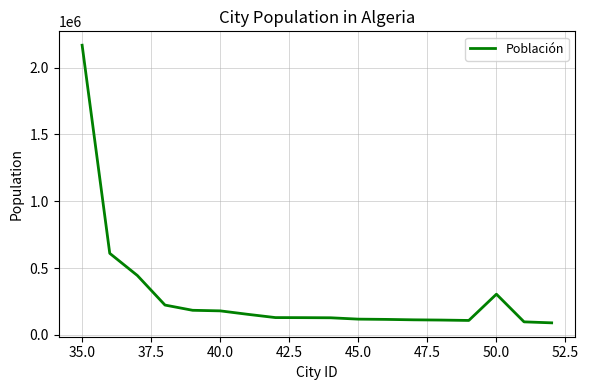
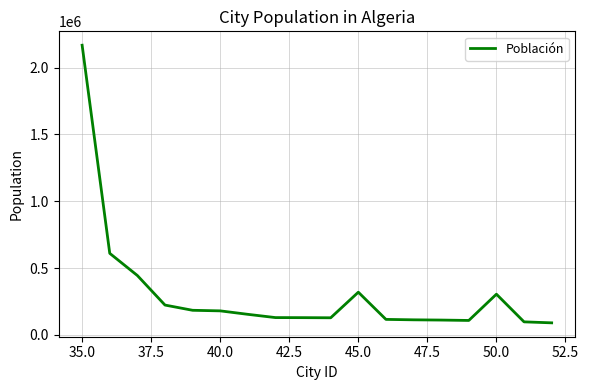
45.0: 120000 -> 320000
